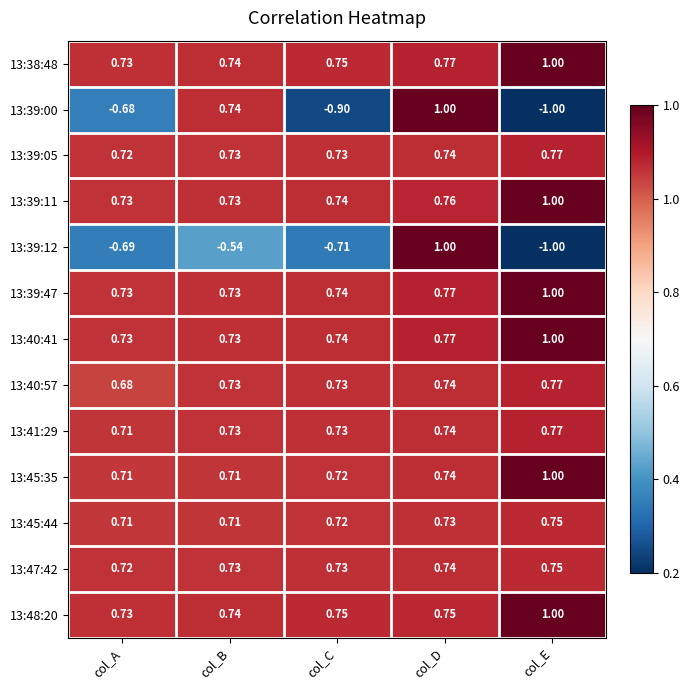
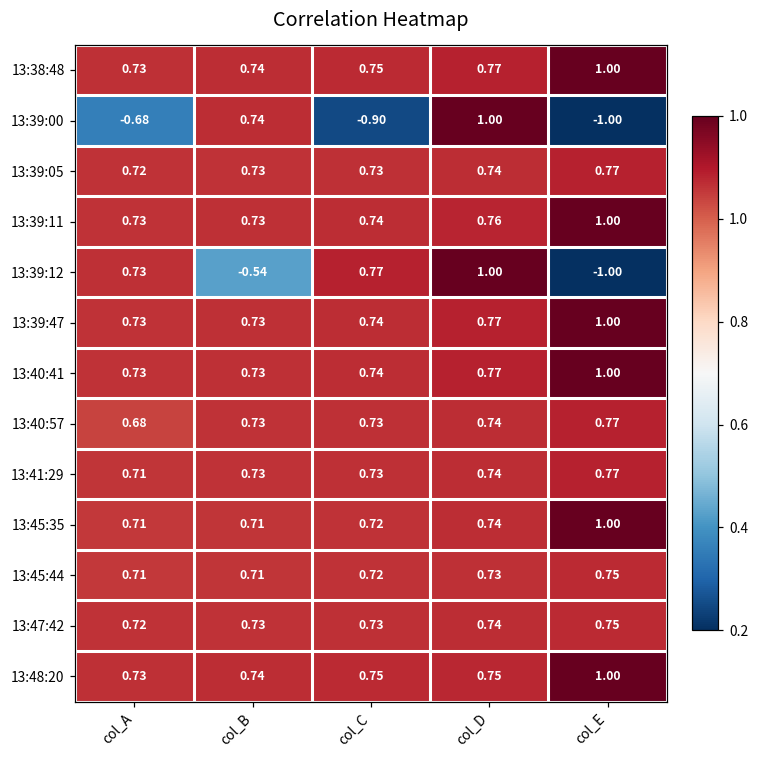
13:39:12, col_A: -0.69 -> 0.73
13:39:12, col_C: -0.71 -> 0.77
